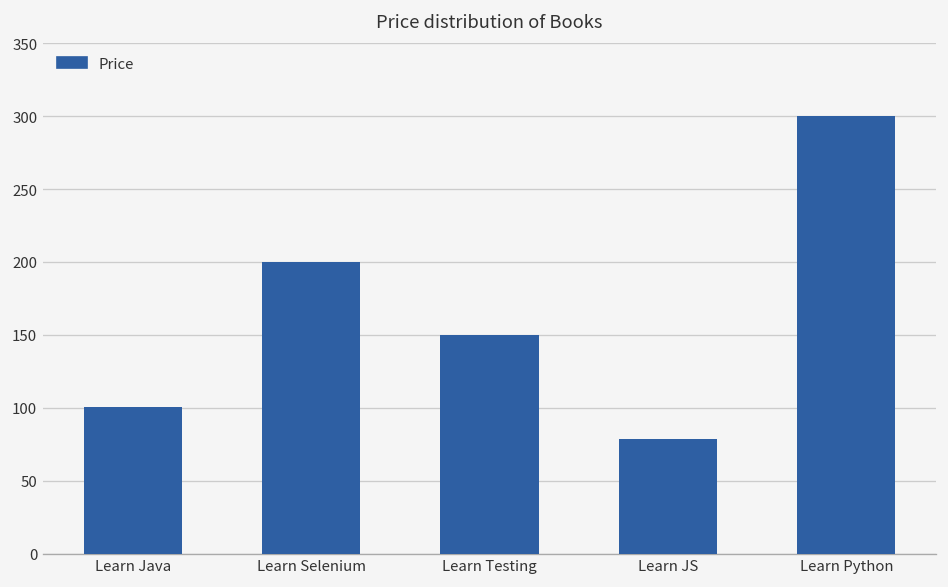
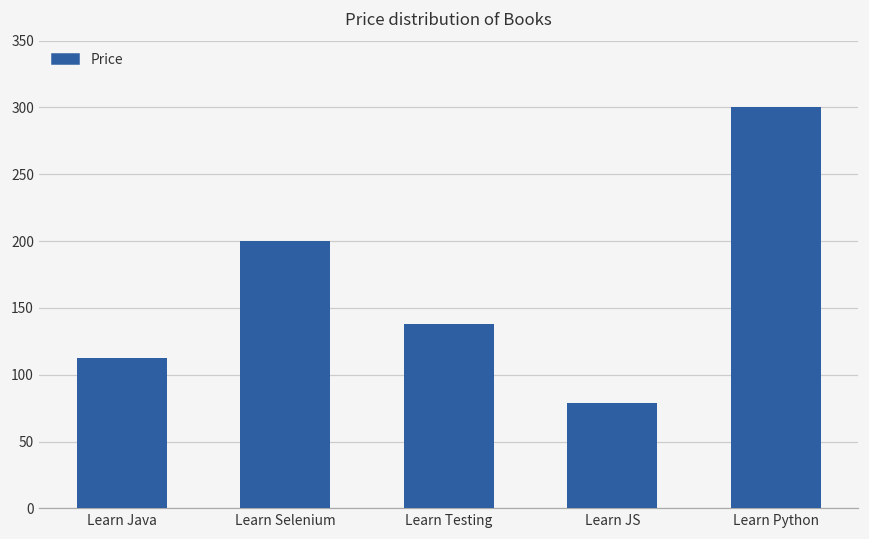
Learn Java: 101 -> 112
Learn Testing: 150 -> 138
